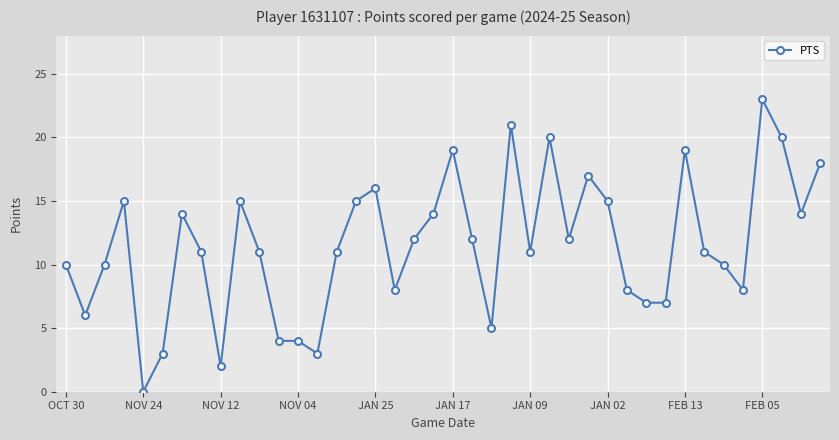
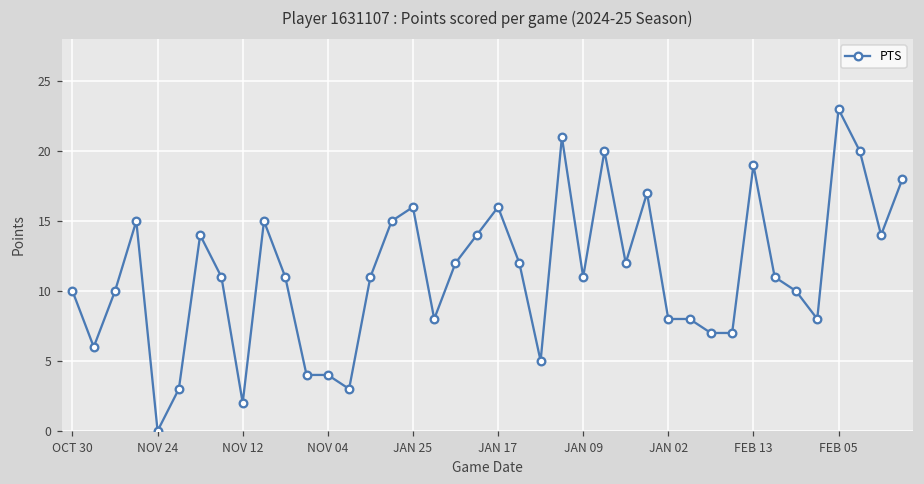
JAN 17: 19 -> 16
JAN 02: 15 -> 8
